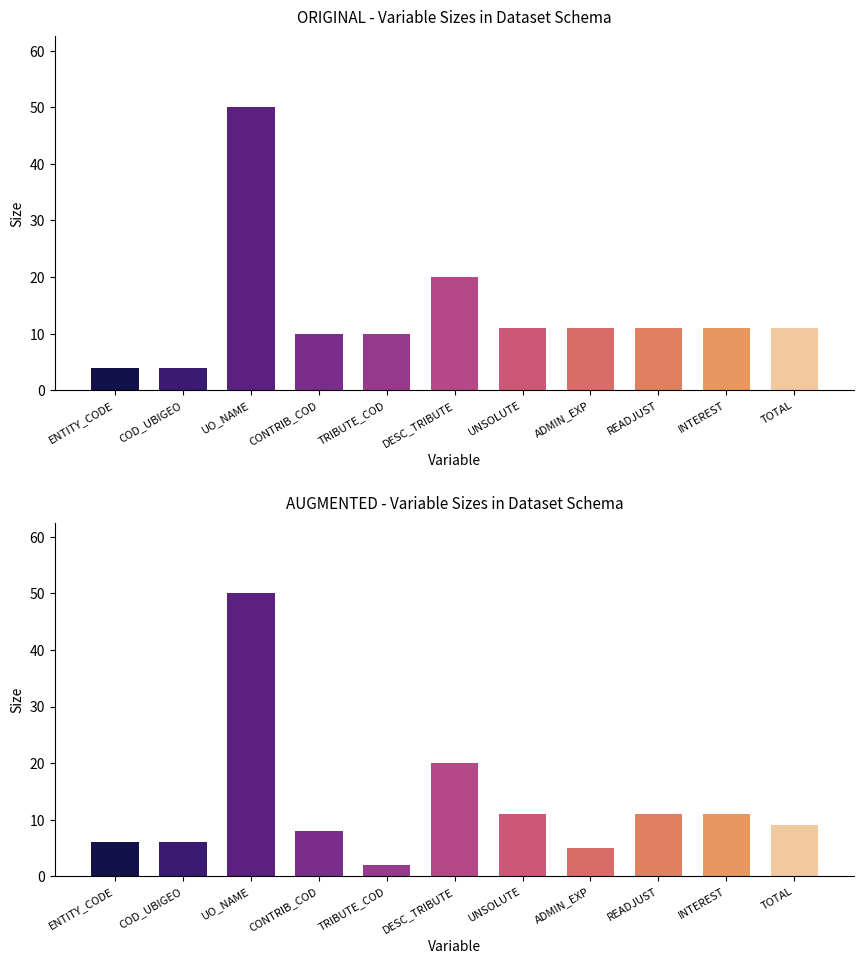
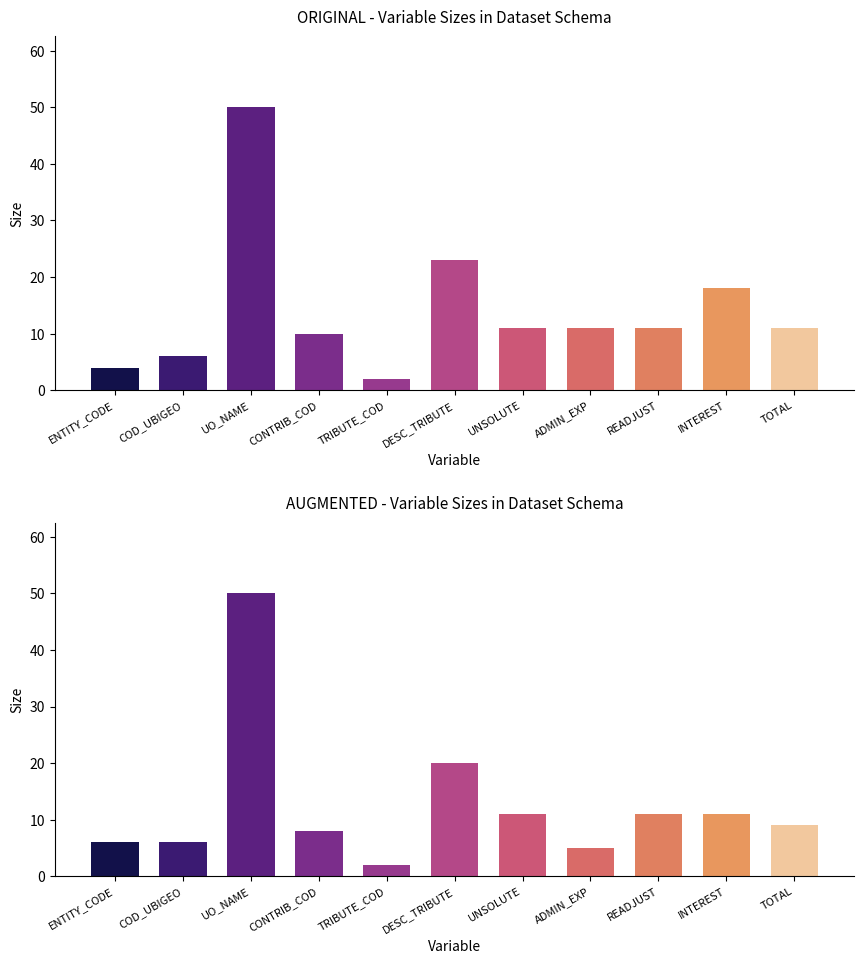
ORIGINAL - Variable Sizes in Dataset Schema, COD_UBIGEO: 4 -> 6
ORIGINAL - Variable Sizes in Dataset Schema, TRIBUTE_COD: 10 -> 2
ORIGINAL - Variable Sizes in Dataset Schema, DESC_TRIBUTE: 20 -> 23
ORIGINAL - Variable Sizes in Dataset Schema, INTEREST: 11 -> 18
